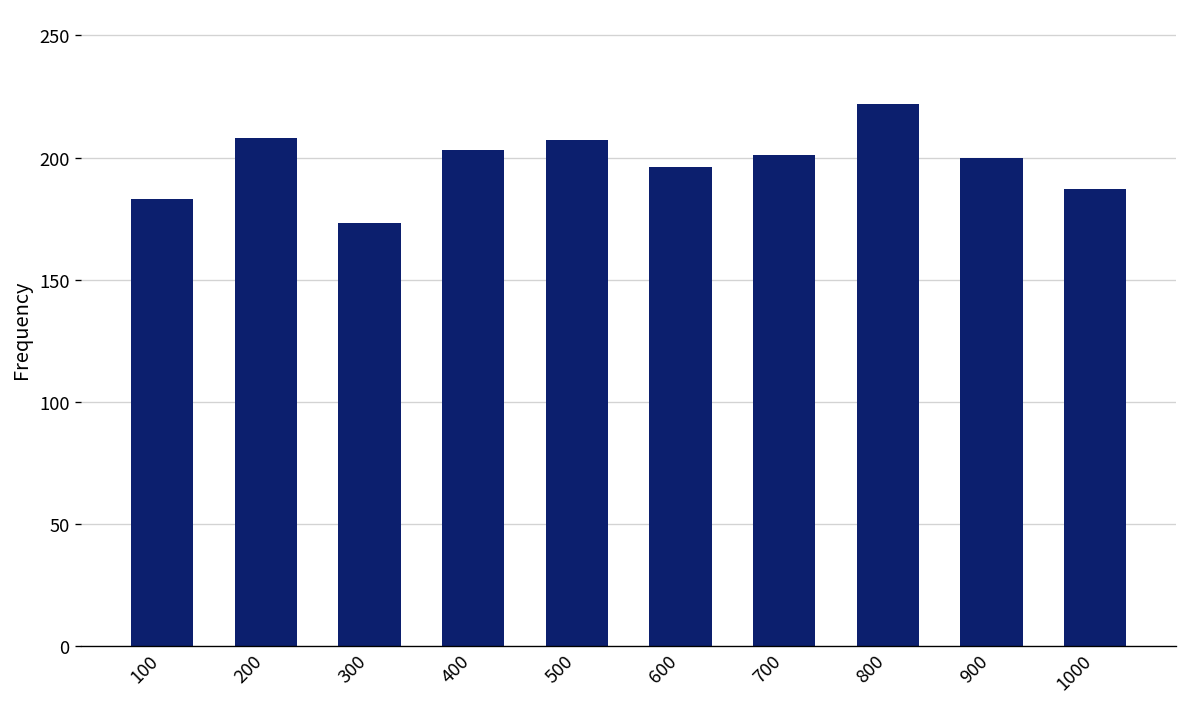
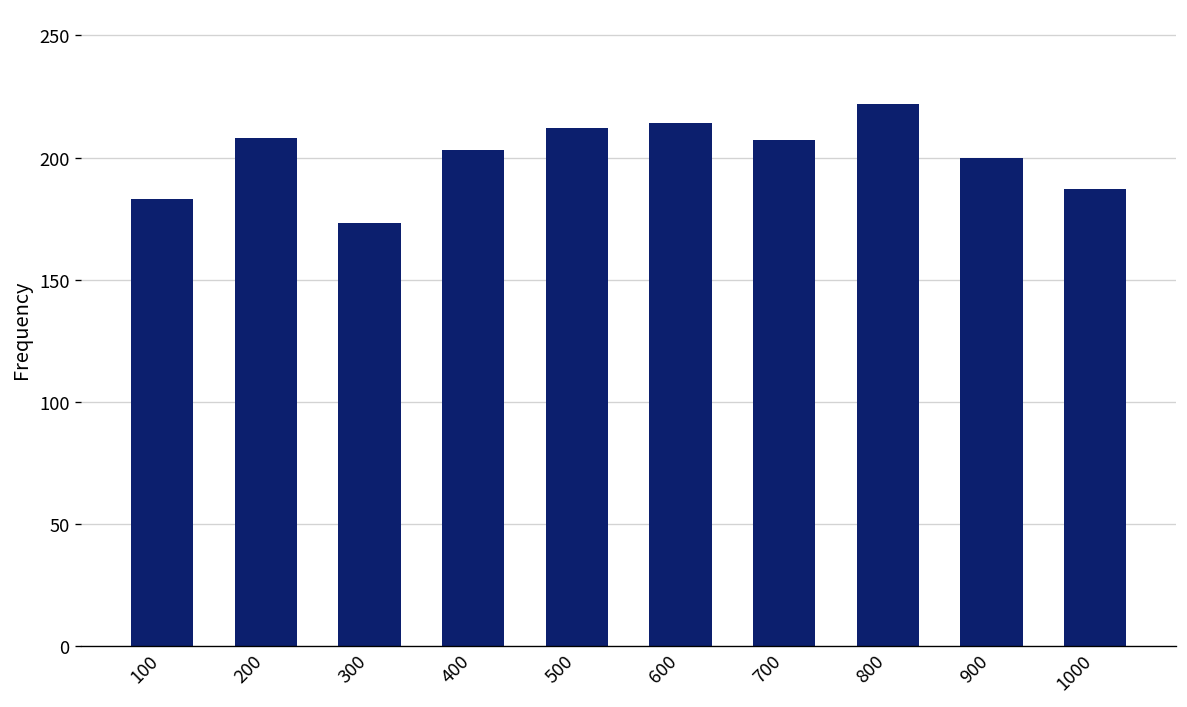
500: 207 -> 212
600: 196 -> 214
700: 201 -> 207
